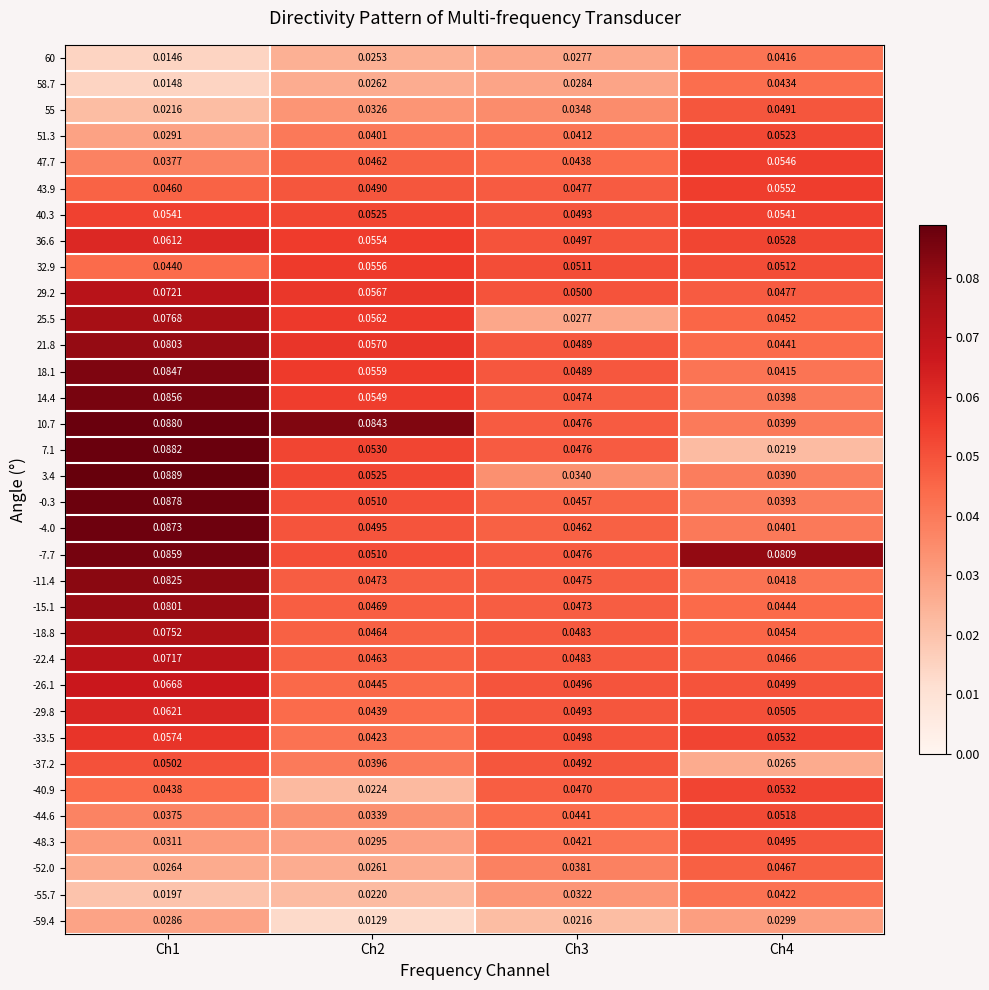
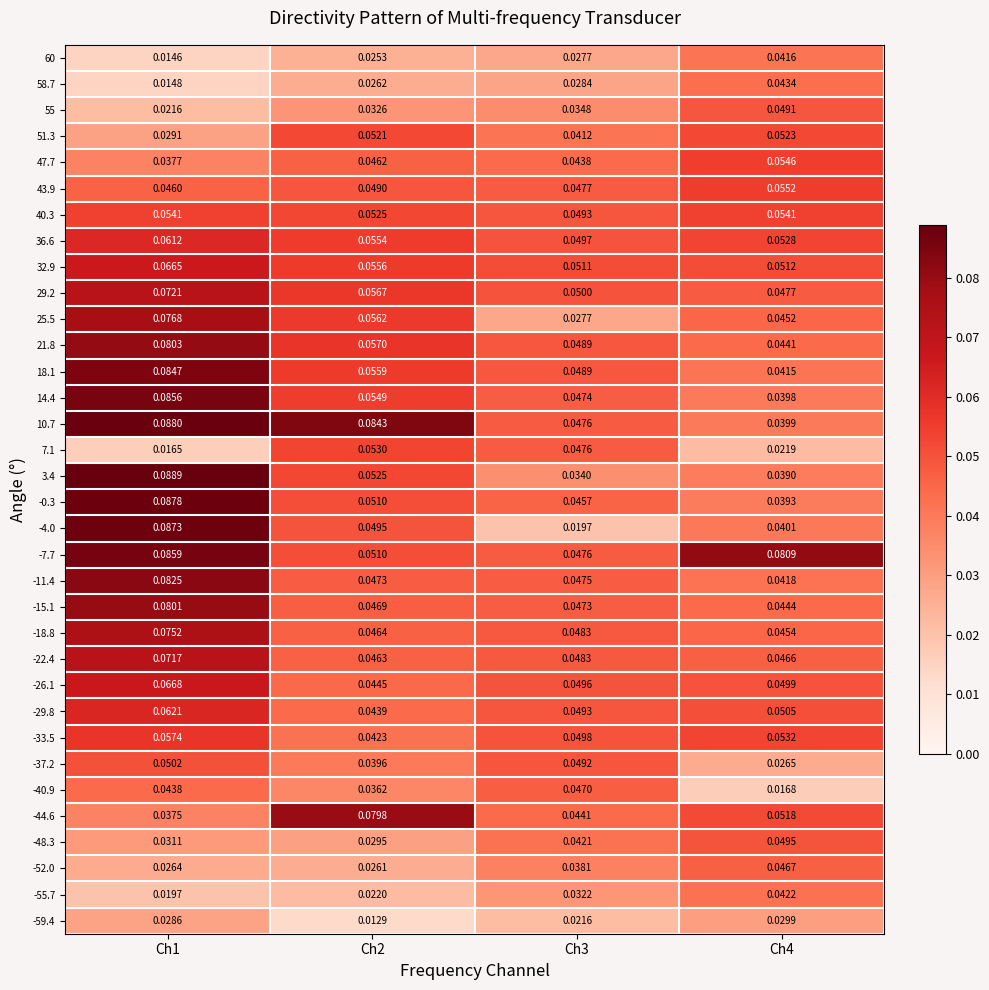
51.3, Ch2: 0.0401 -> 0.0521
32.9, Ch1: 0.0440 -> 0.0665
7.1, Ch1: 0.0882 -> 0.0165
-4.0, Ch3: 0.0462 -> 0.0197
-40.9, Ch2: 0.0224 -> 0.0362
-40.9, Ch4: 0.0532 -> 0.0168
-44.6, Ch2: 0.0339 -> 0.0798
